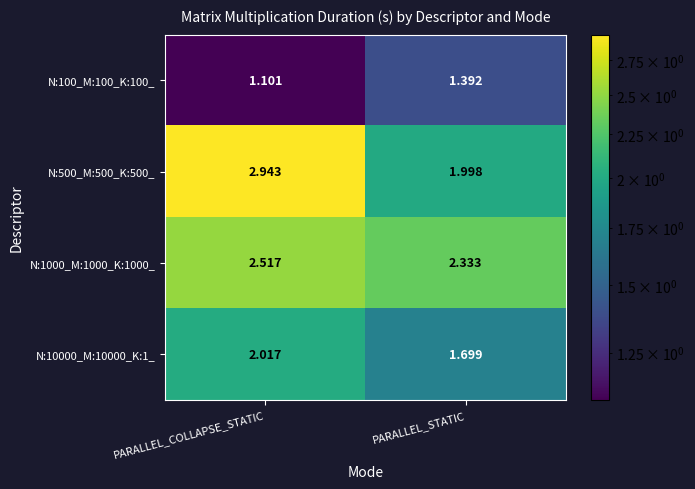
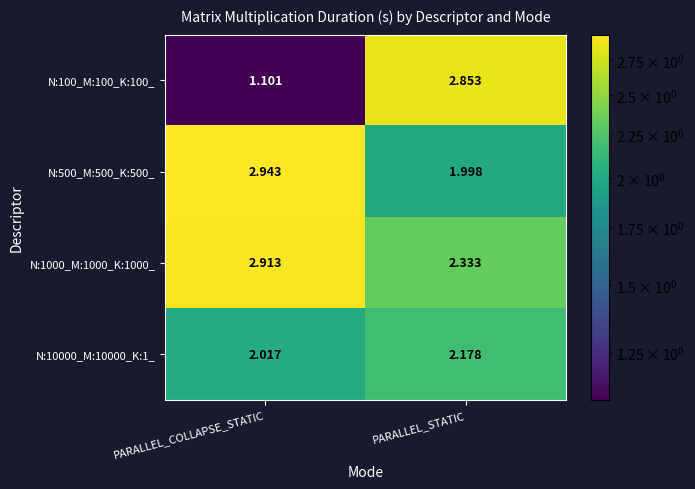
N:100_M:100_K:100_, PARALLEL_STATIC: 1.392 -> 2.853
N:1000_M:1000_K:1000_, PARALLEL_COLLAPSE_STATIC: 2.517 -> 2.913
N:10000_M:10000_K:1_, PARALLEL_STATIC: 1.699 -> 2.178
